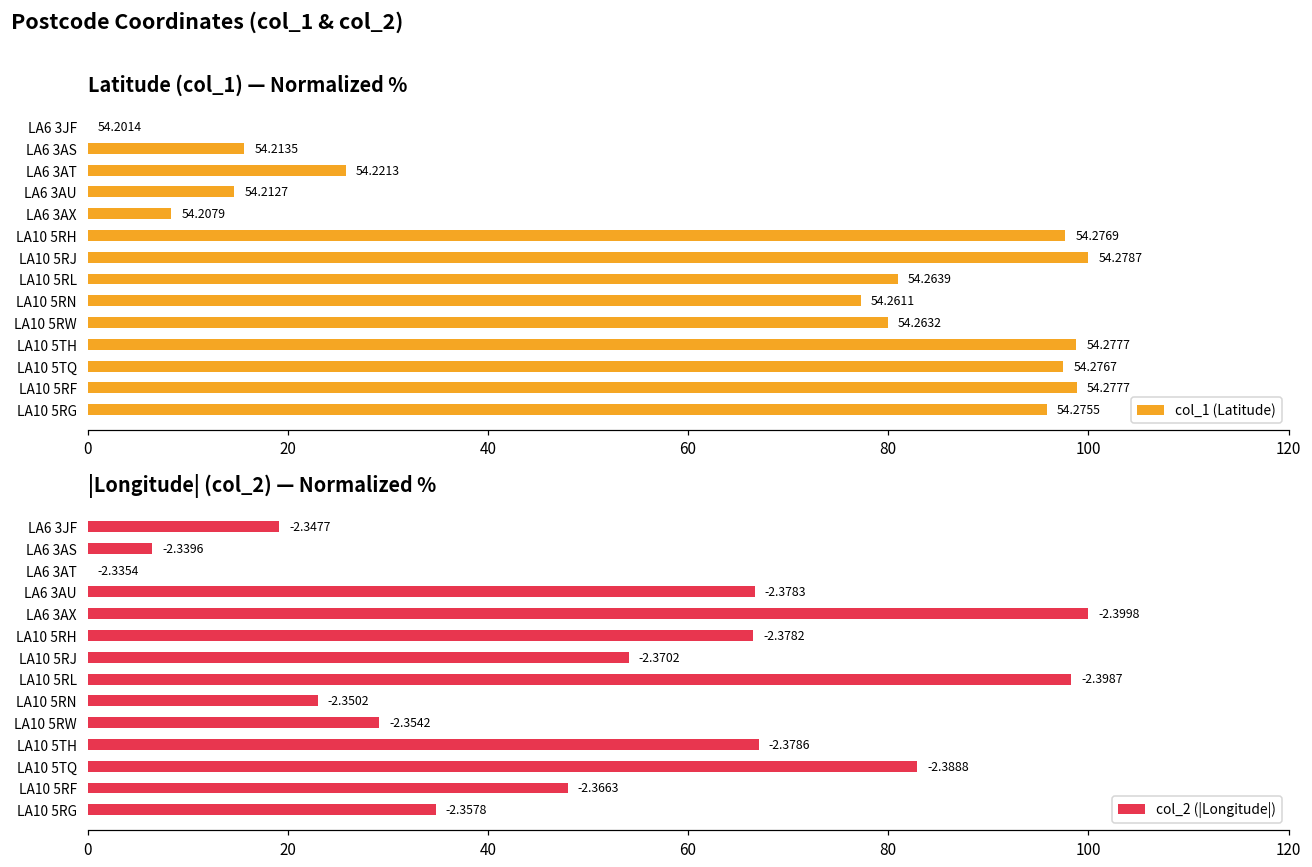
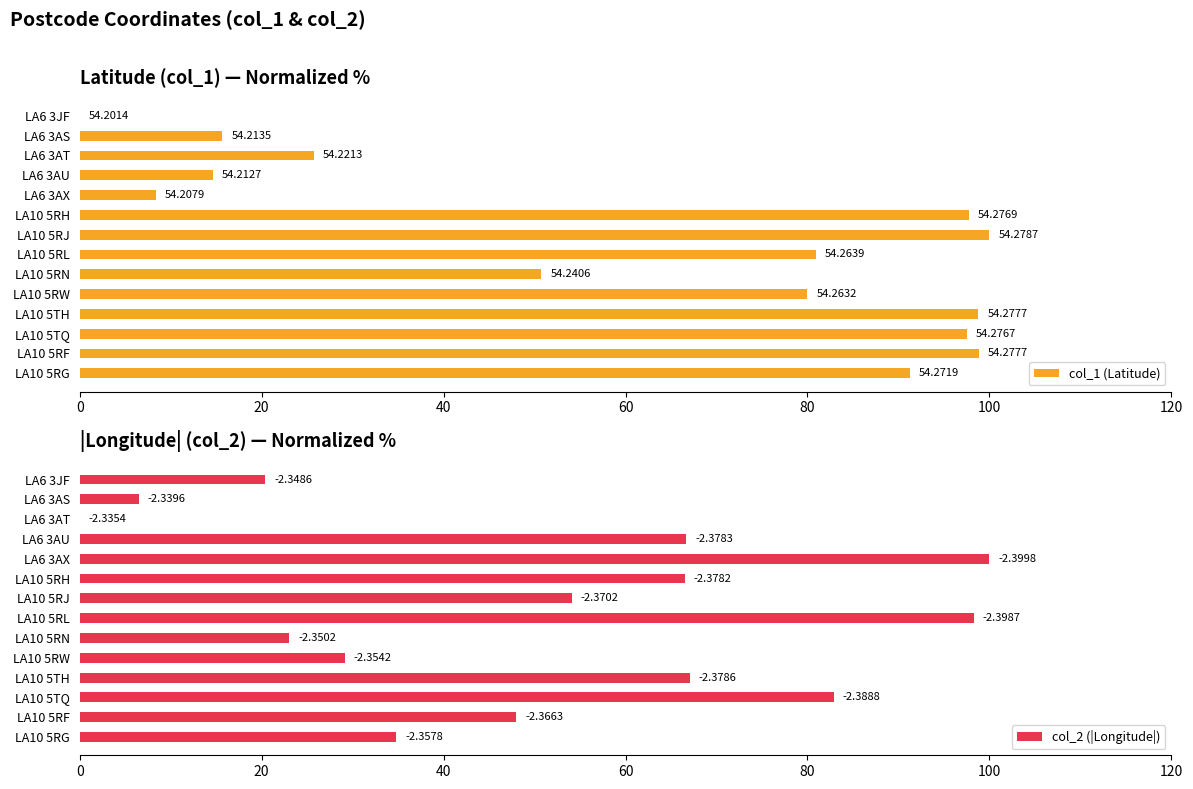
Latitude (col_1) — Normalized %, LA10 5RN: 54.2611 -> 54.2406
Latitude (col_1) — Normalized %, LA10 5RG: 54.2755 -> 54.2719
|Longitude| (col_2) — Normalized %, LA6 3JF: -2.3477 -> -2.3486
